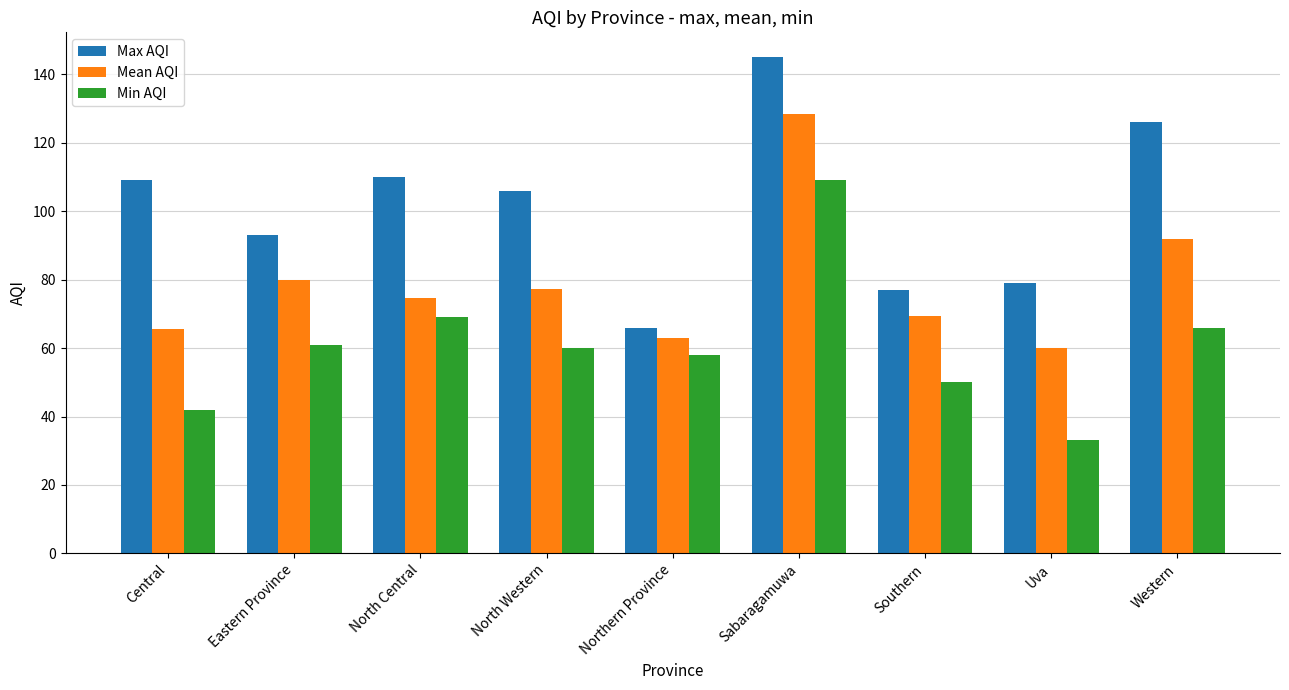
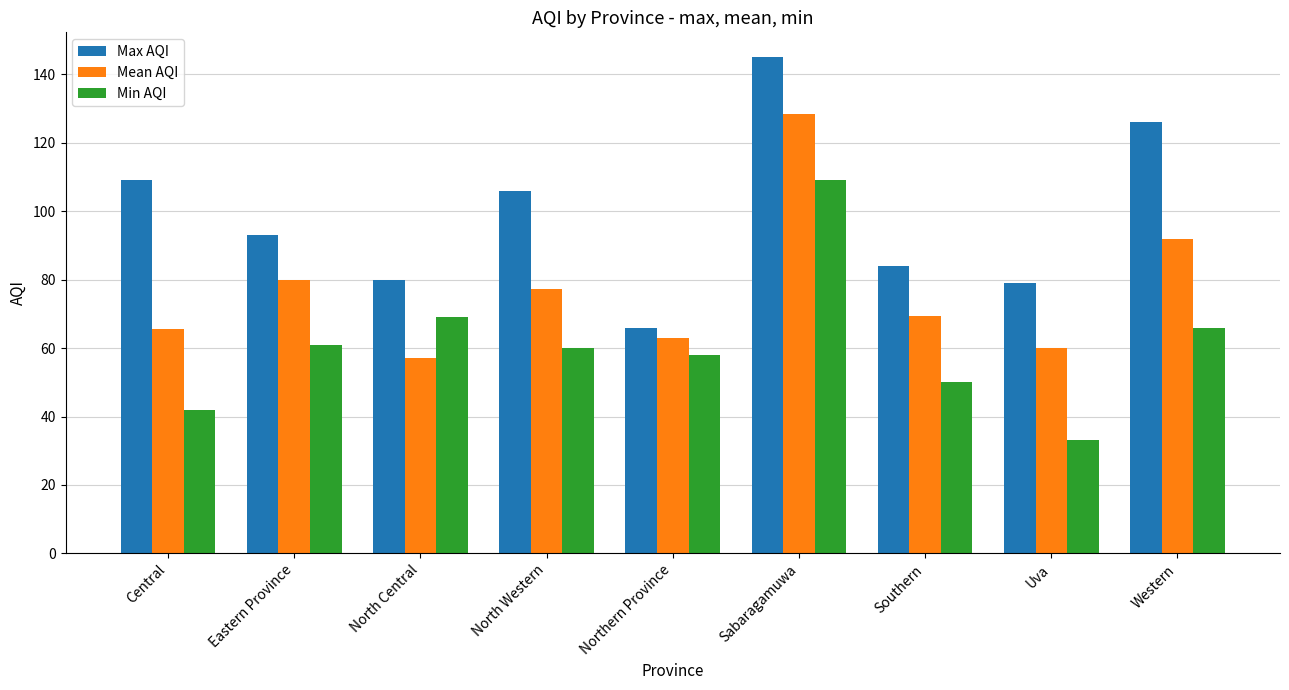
Max AQI, North Central: 110 -> 80
Mean AQI, North Central: 75 -> 57
Max AQI, Southern: 77 -> 84
